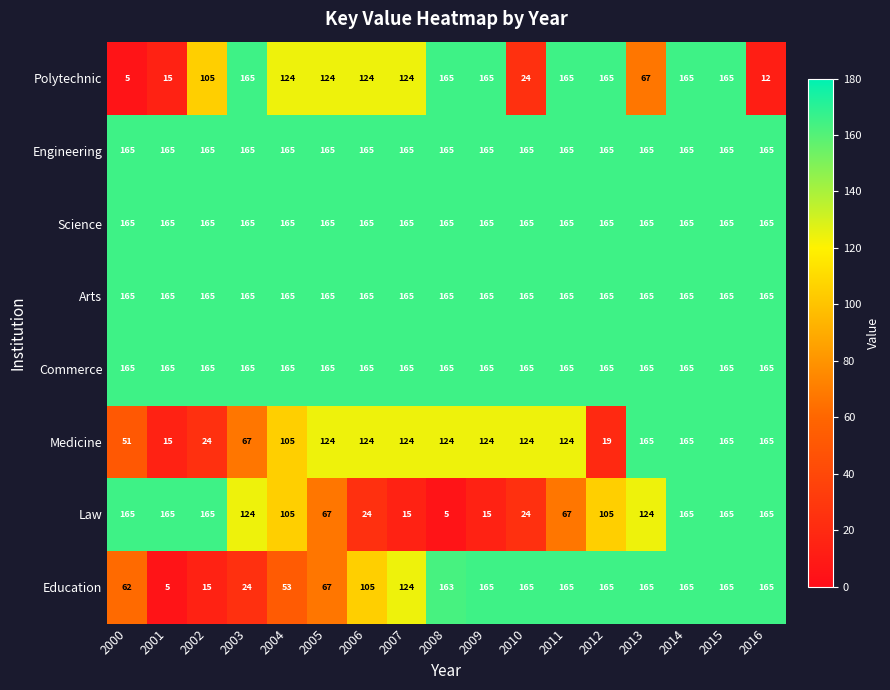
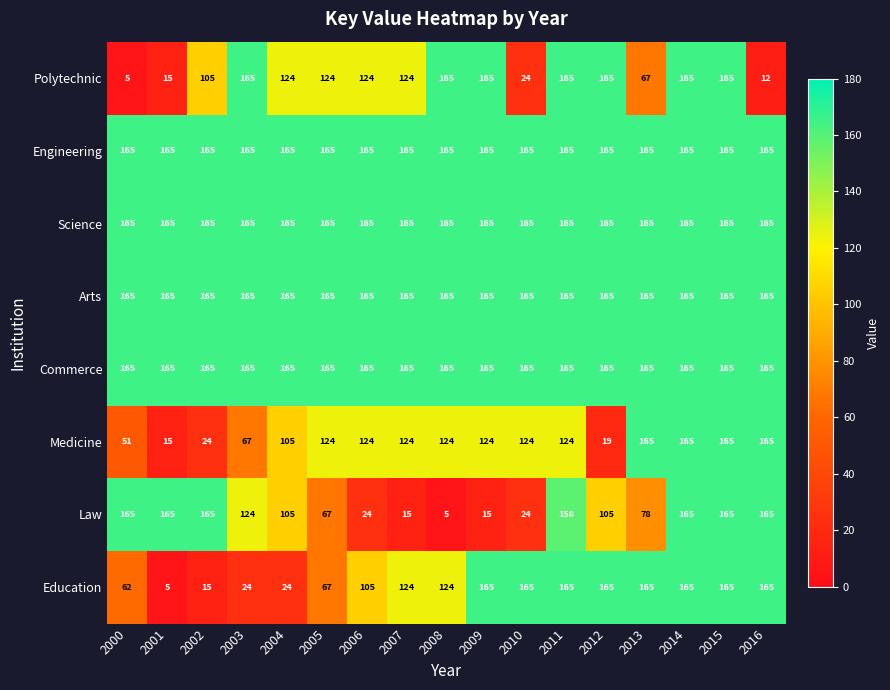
Law, 2011: 67 -> 158
Law, 2013: 124 -> 78
Education, 2004: 53 -> 24
Education, 2008: 163 -> 124
